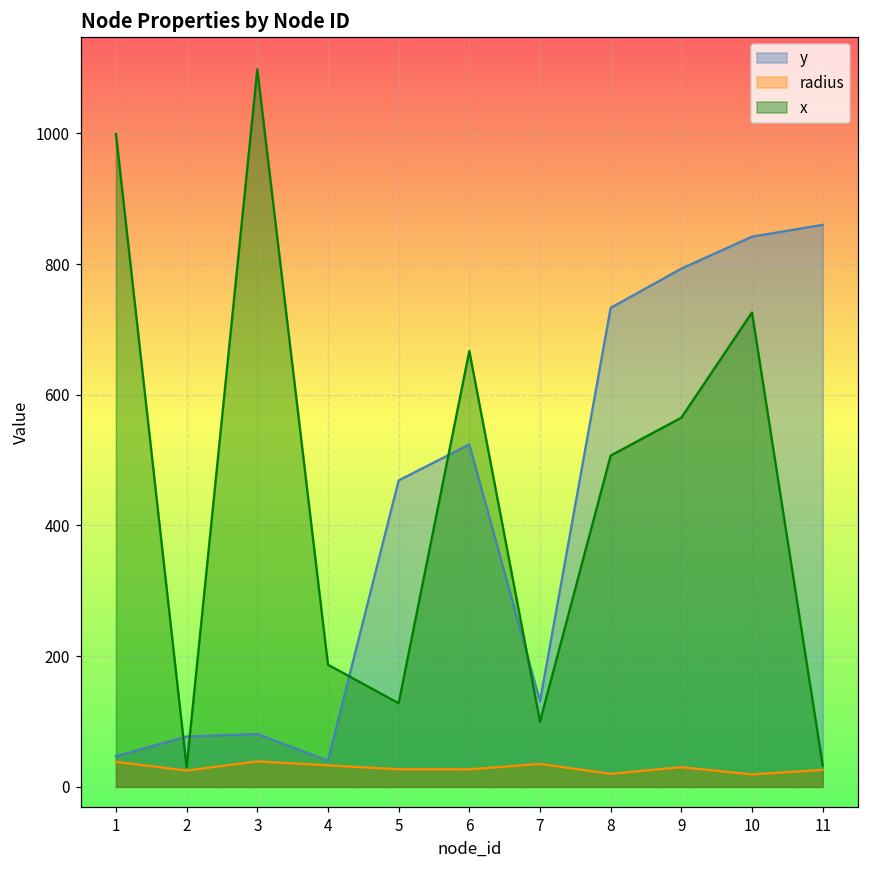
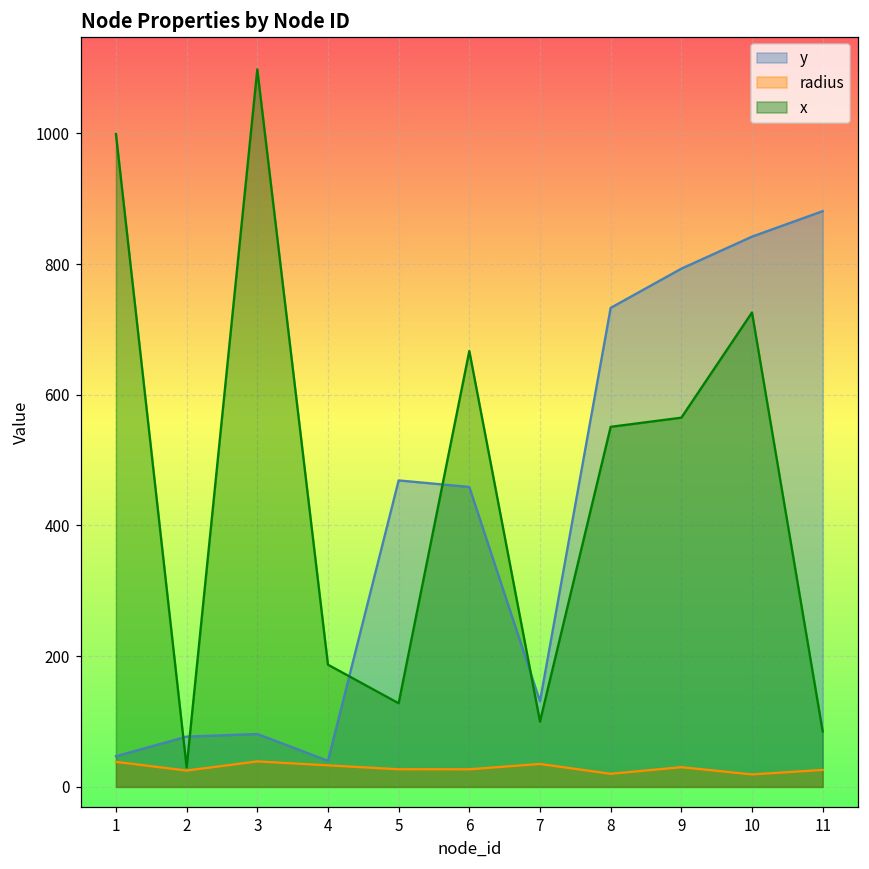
y, 6: 520 -> 460
x, 8: 510 -> 550
y, 11: 860 -> 880
x, 11: 30 -> 90
